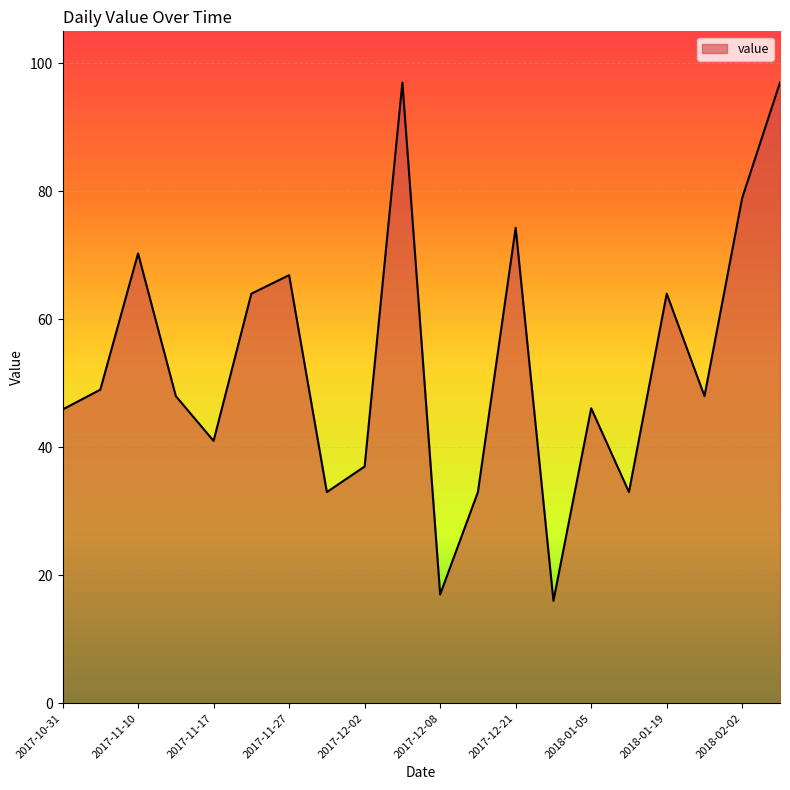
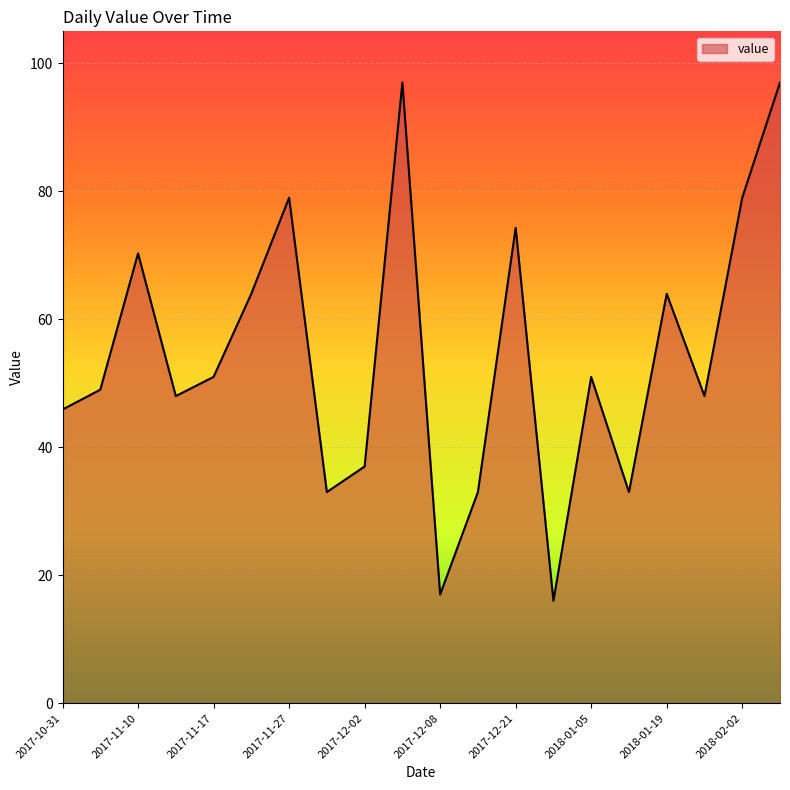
2017-11-17: 41 -> 51
2017-11-27: 67 -> 79
2018-01-05: 46 -> 51
